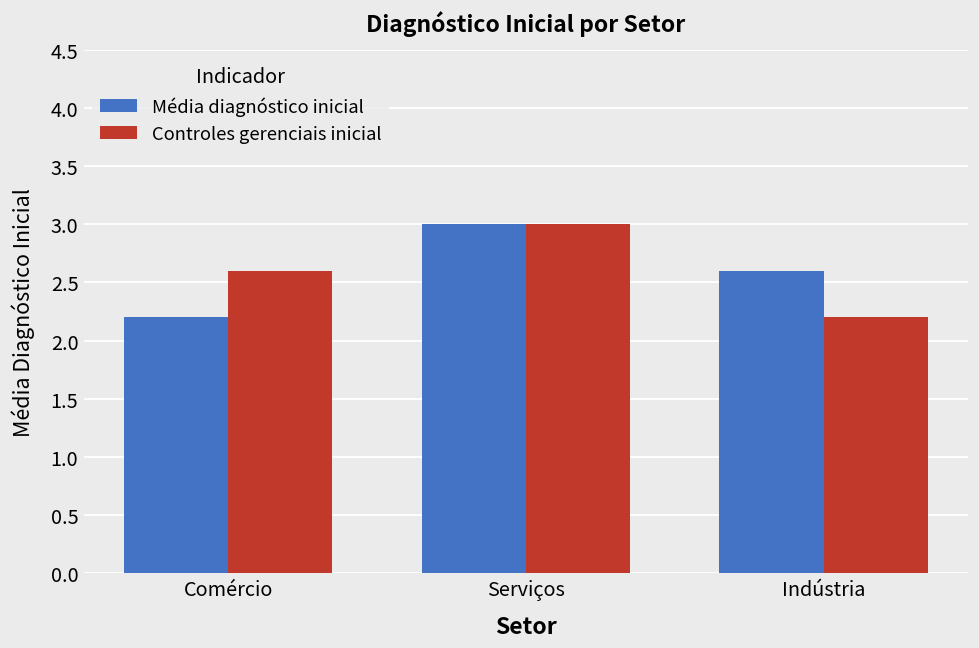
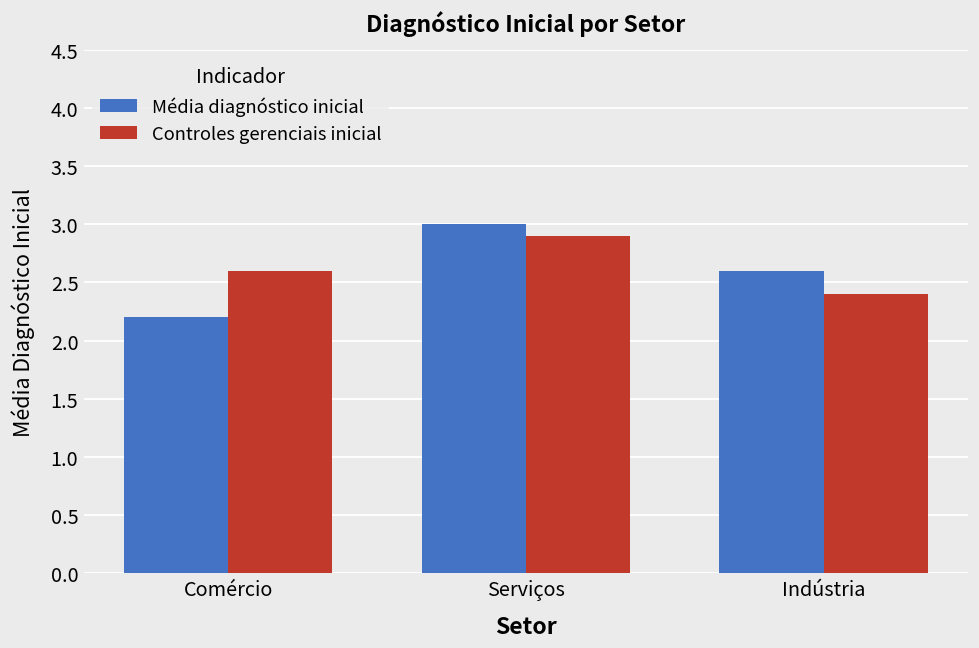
Controles gerenciais inicial, Serviços: 3.0 -> 2.9
Controles gerenciais inicial, Indústria: 2.2 -> 2.4
